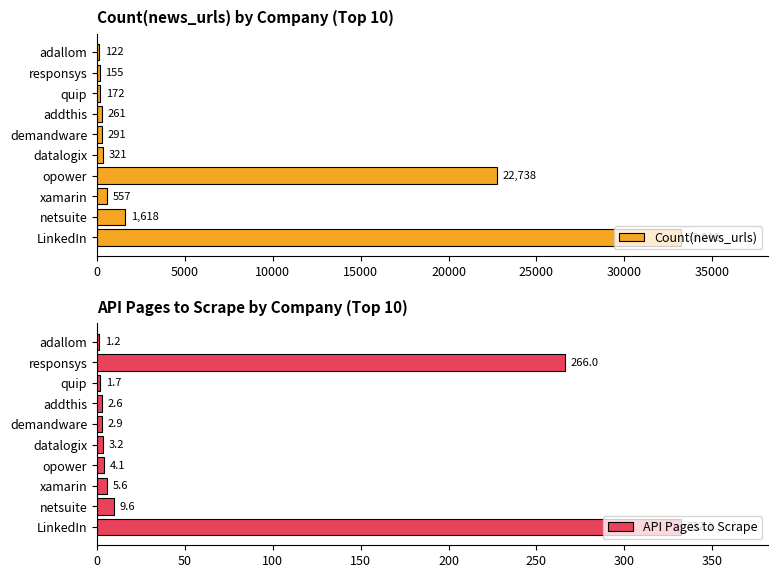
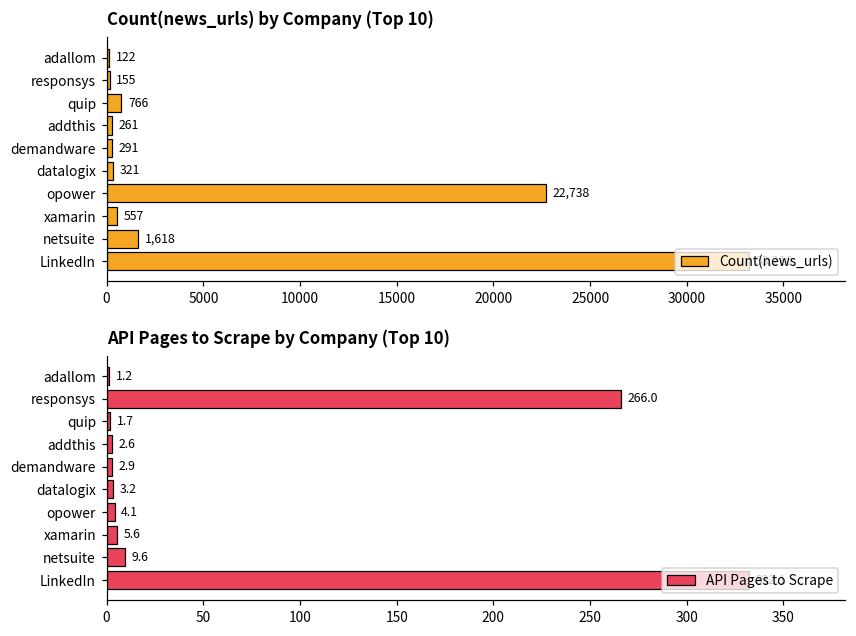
Count(news_urls) by Company (Top 10), quip: 172 -> 766
